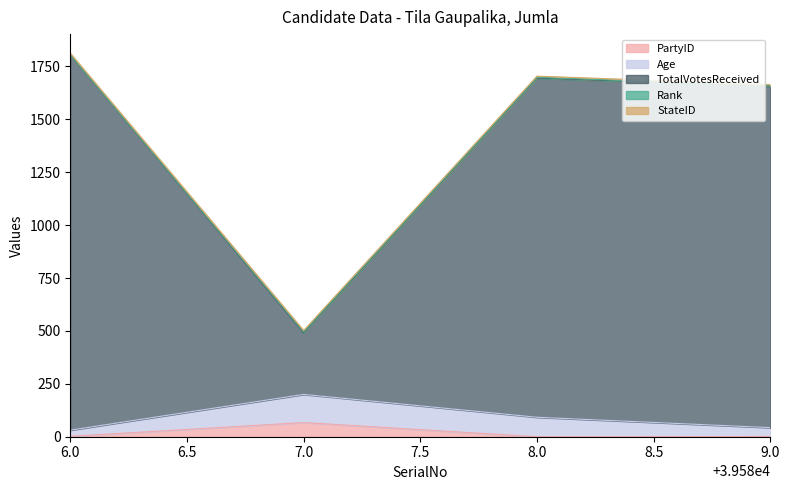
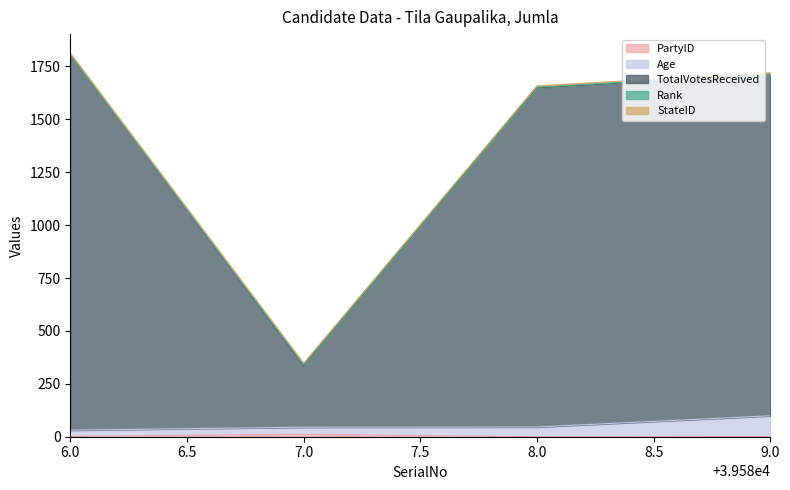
PartyID, 7.0: 70 -> 10
Age, 7.0: 130 -> 30
Age, 8.0: 90 -> 50
Age, 9.0: 40 -> 100
